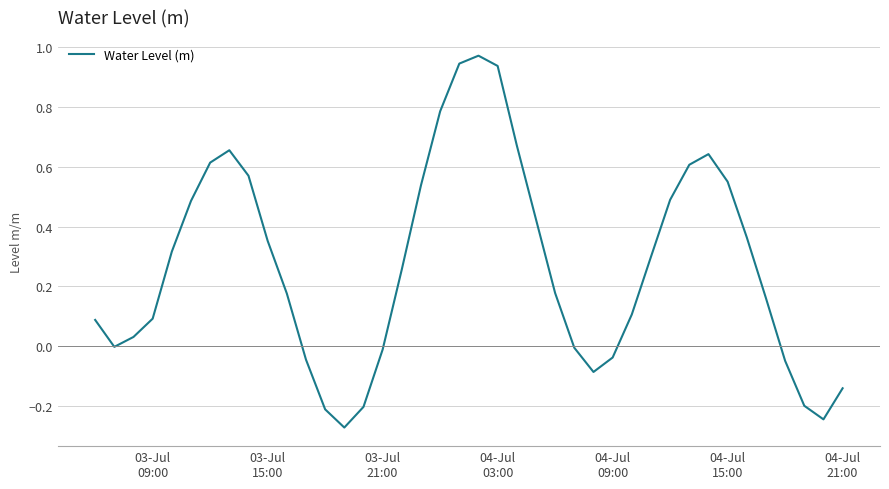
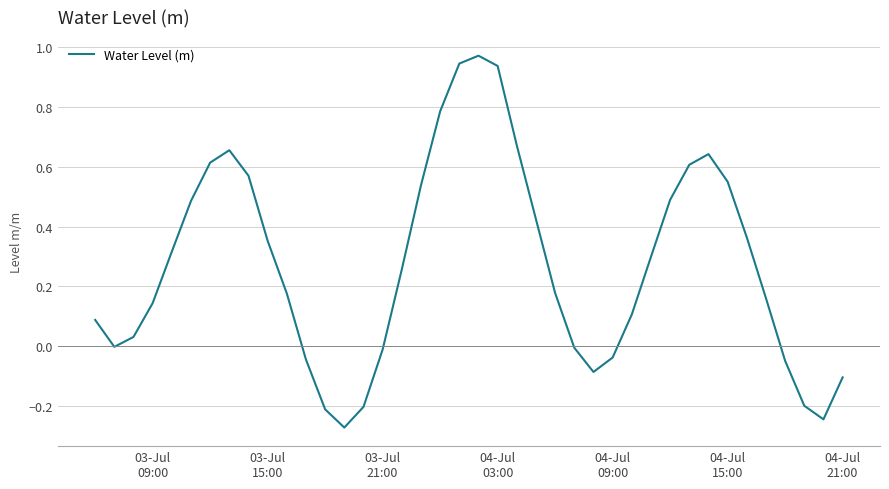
03-Jul 09:00: 0.09 -> 0.14
04-Jul 21:00: -0.14 -> -0.10
